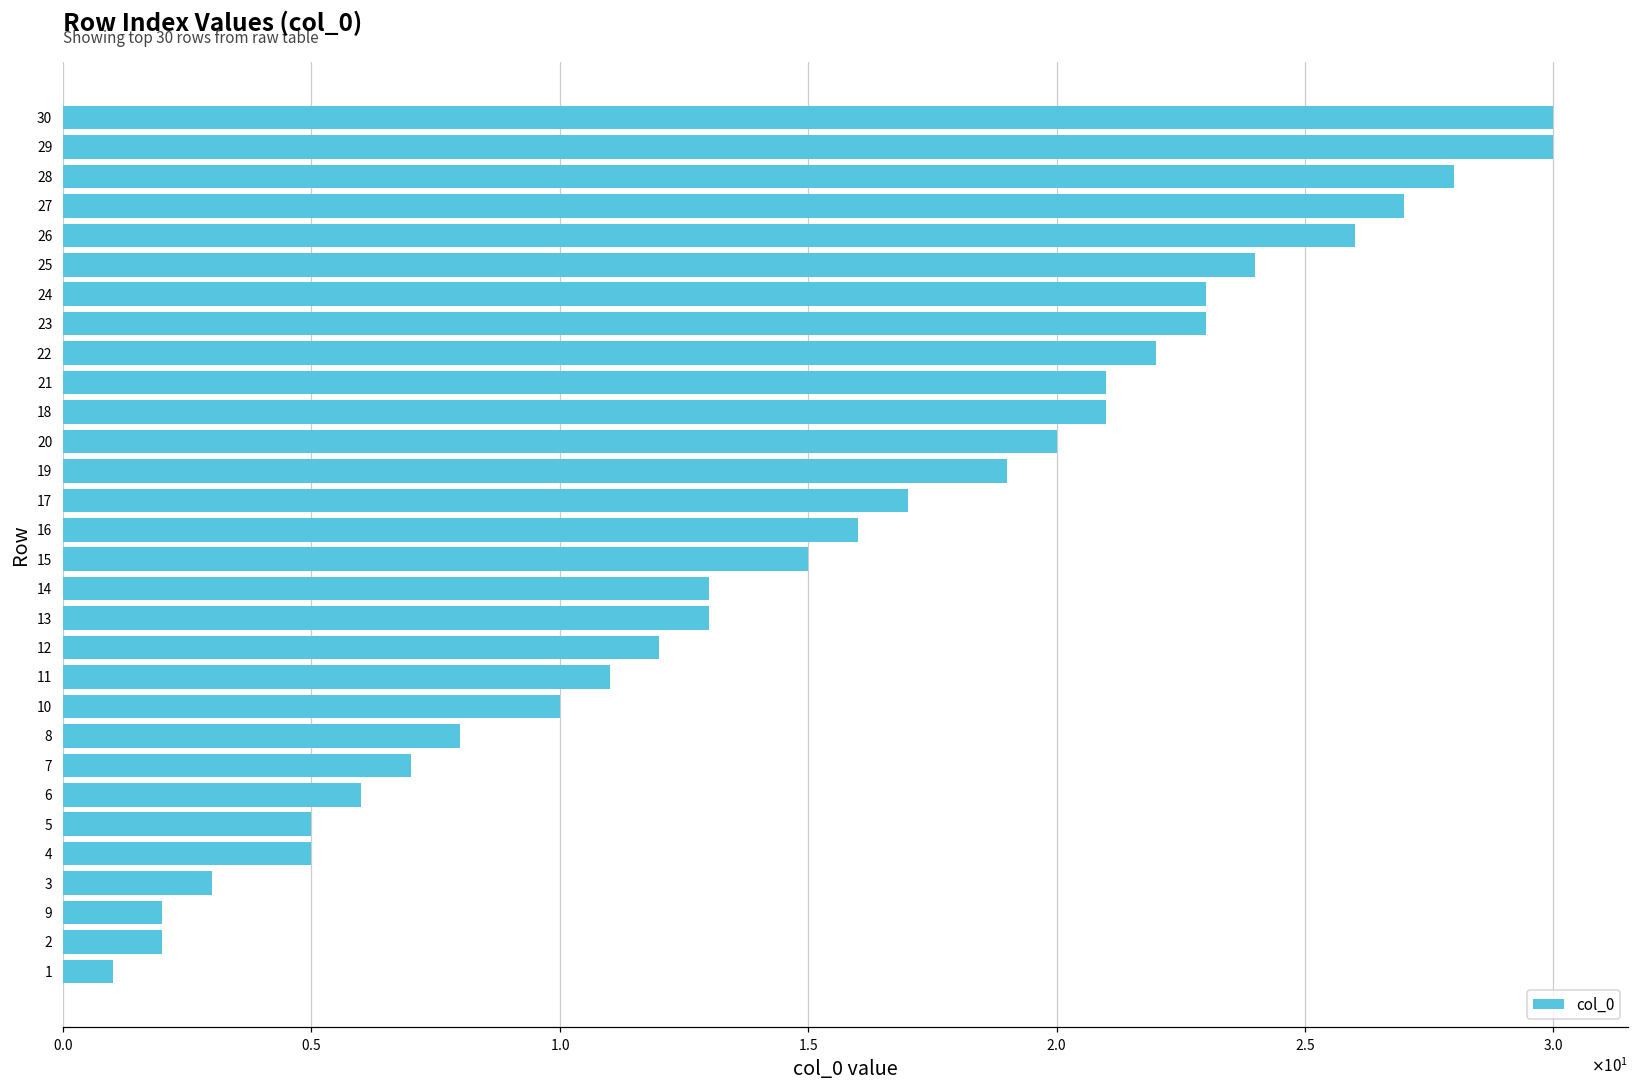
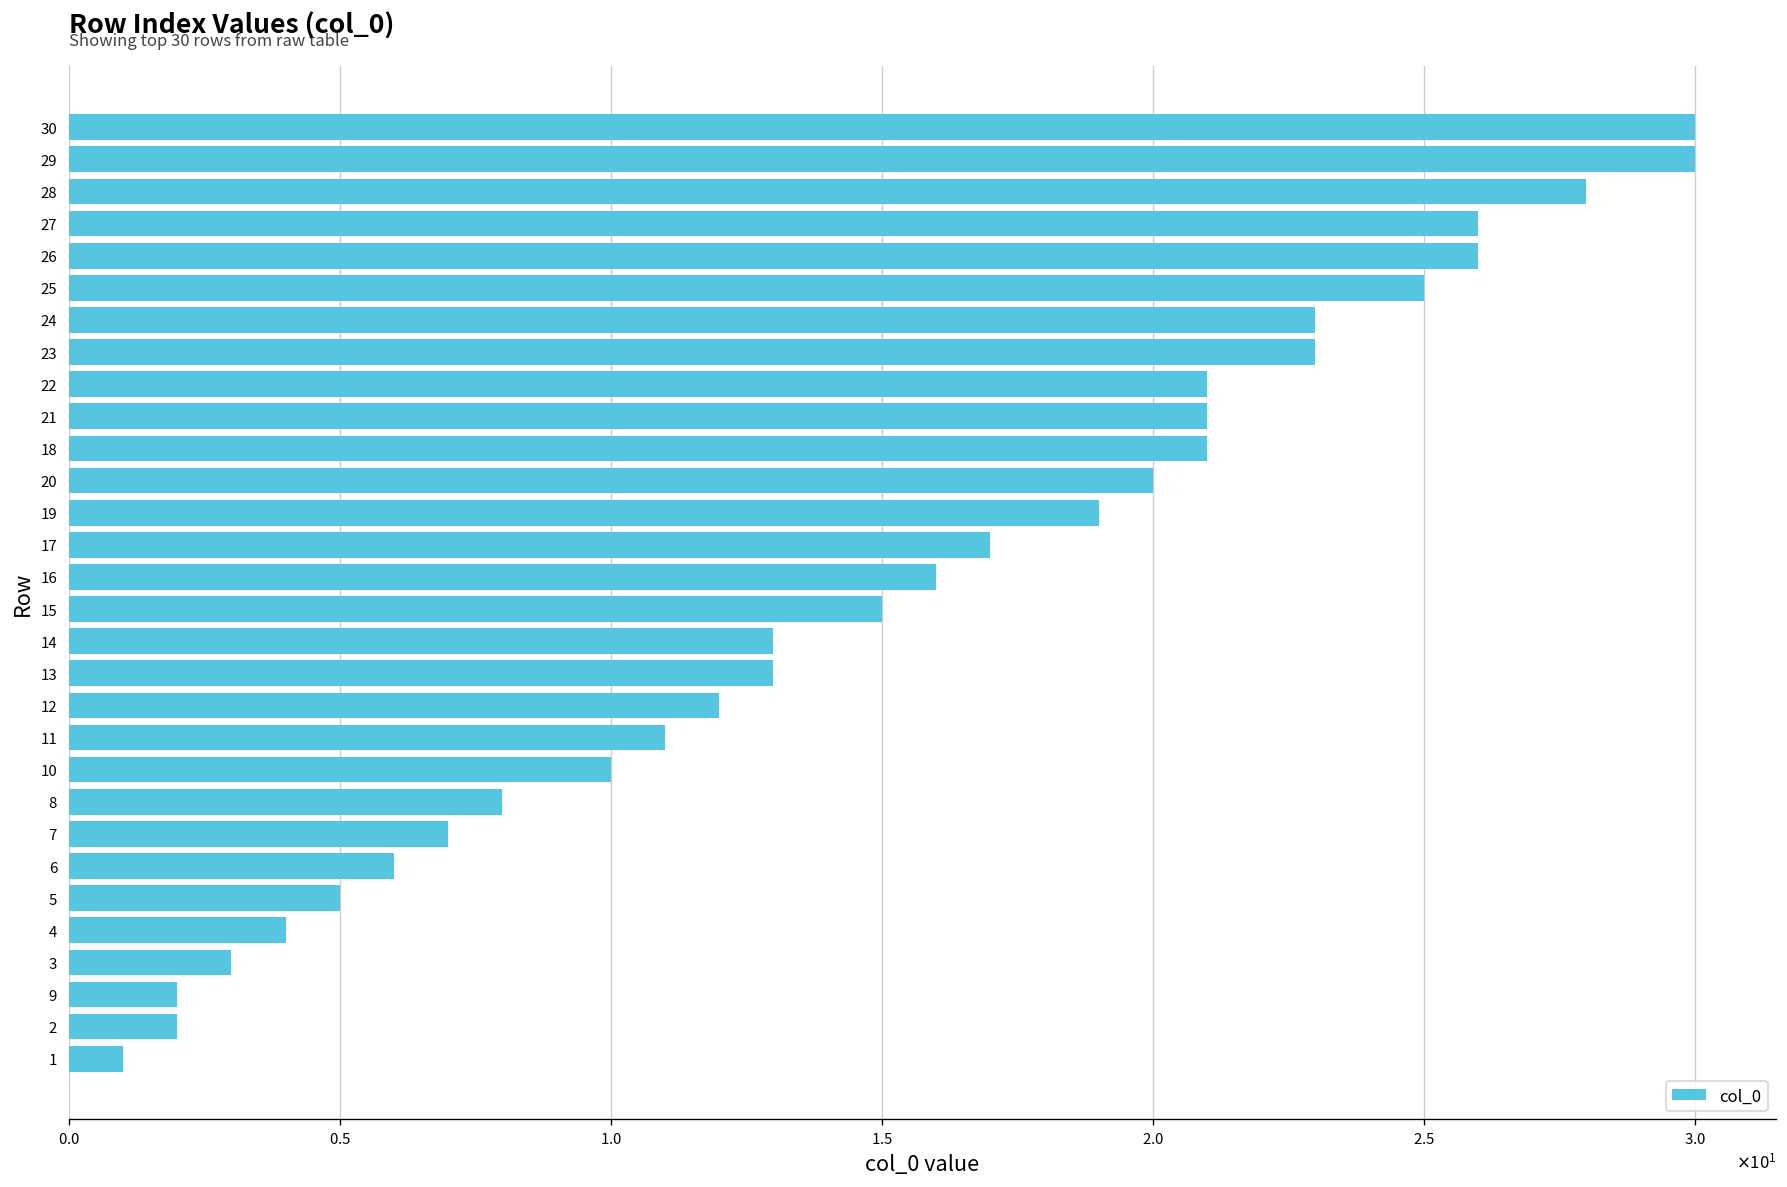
27: 27 -> 26
25: 24 -> 25
22: 22 -> 21
4: 5 -> 4
